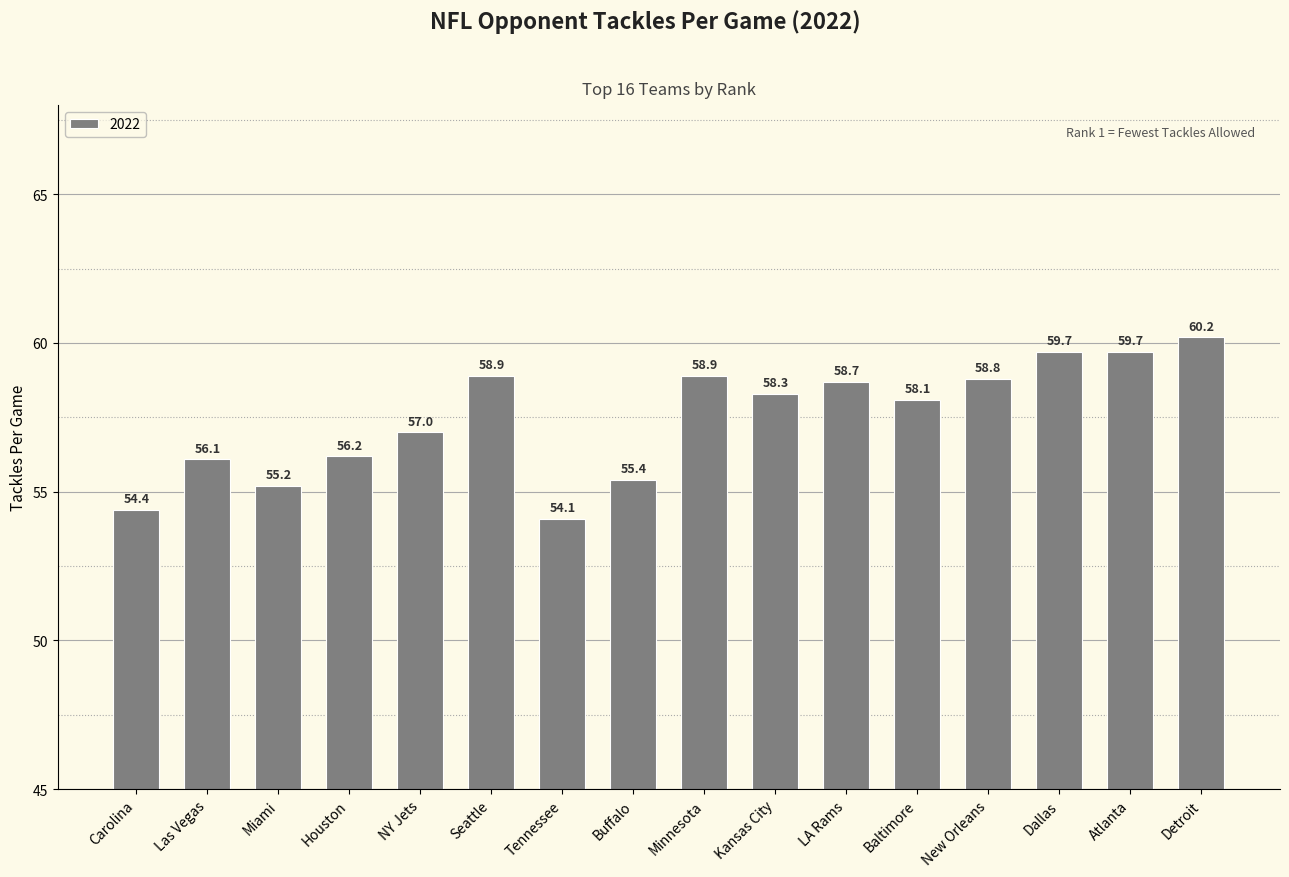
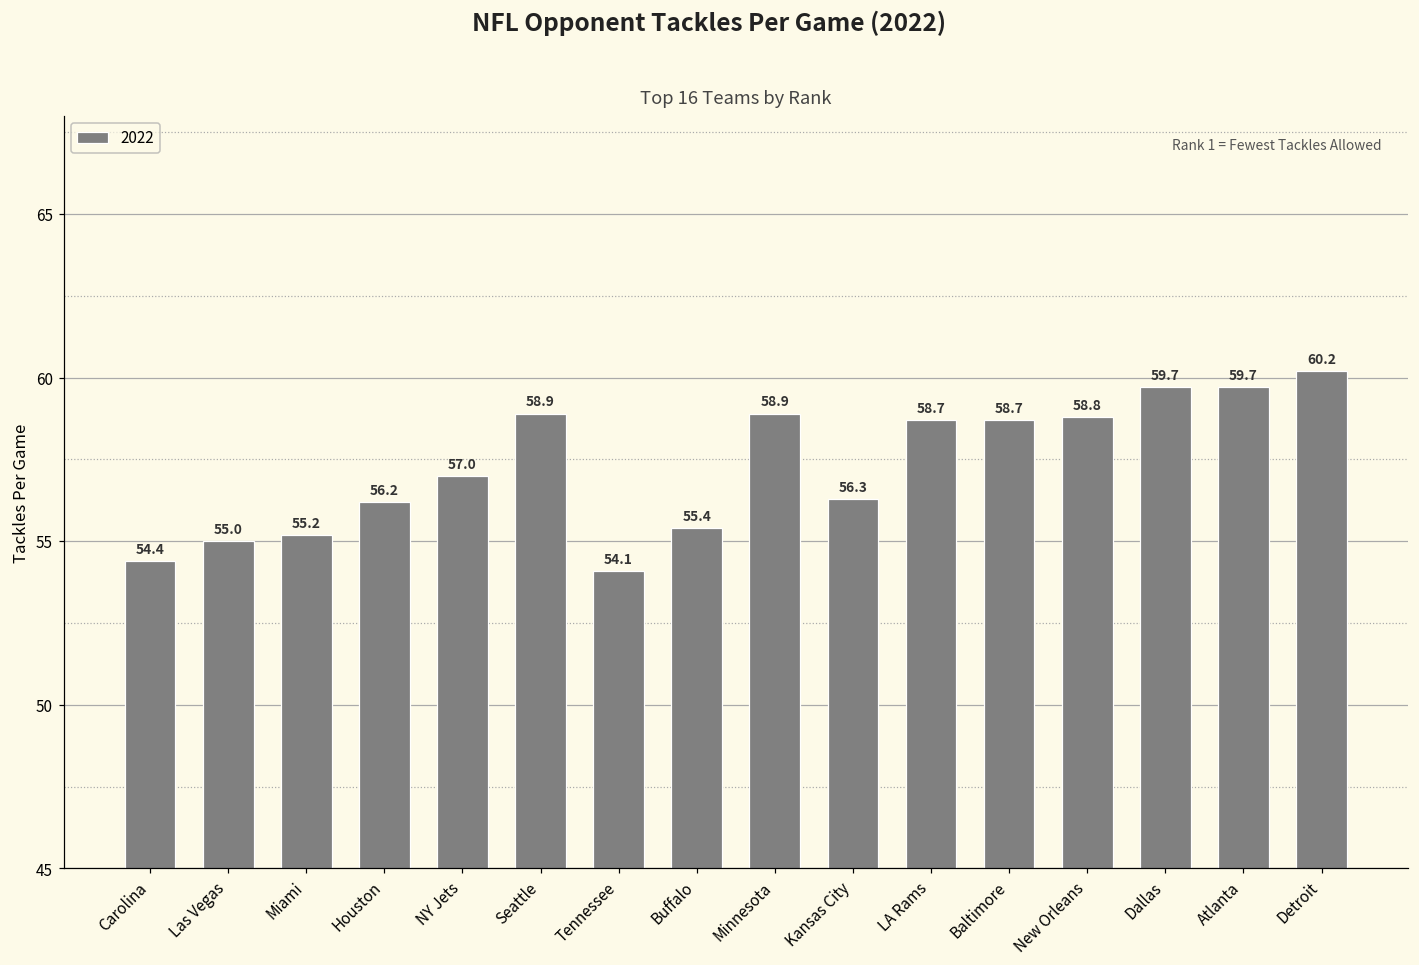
Las Vegas: 56.1 -> 55.0
Kansas City: 58.3 -> 56.3
Baltimore: 58.1 -> 58.7
